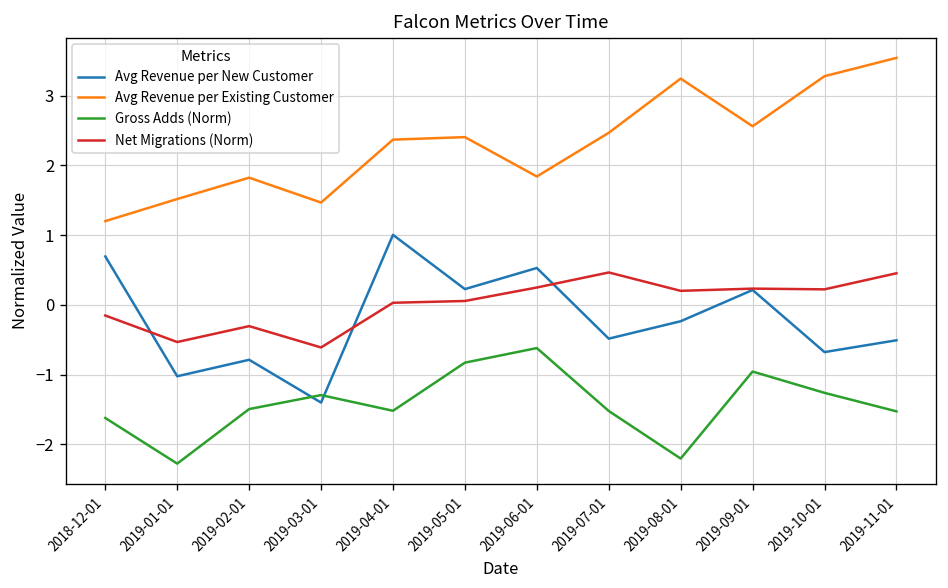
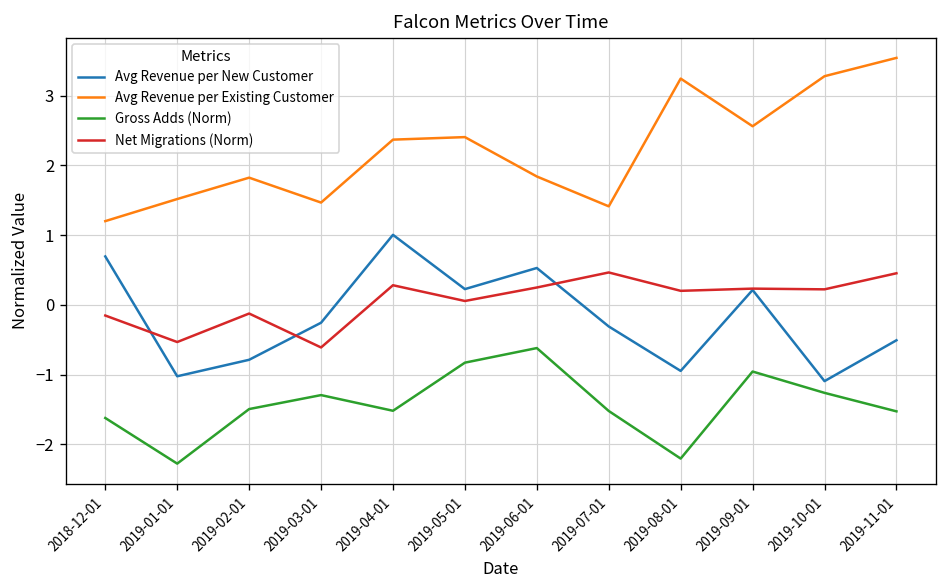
Net Migrations (Norm), 2019-02-01: -0.3 -> -0.1
Avg Revenue per New Customer, 2019-03-01: -1.4 -> -0.3
Net Migrations (Norm), 2019-04-01: 0.0 -> 0.3
Avg Revenue per New Customer, 2019-07-01: -0.5 -> -0.3
Avg Revenue per Existing Customer, 2019-07-01: 2.5 -> 1.4
Avg Revenue per New Customer, 2019-08-01: -0.2 -> -0.9
Avg Revenue per New Customer, 2019-10-01: -0.7 -> -1.1
